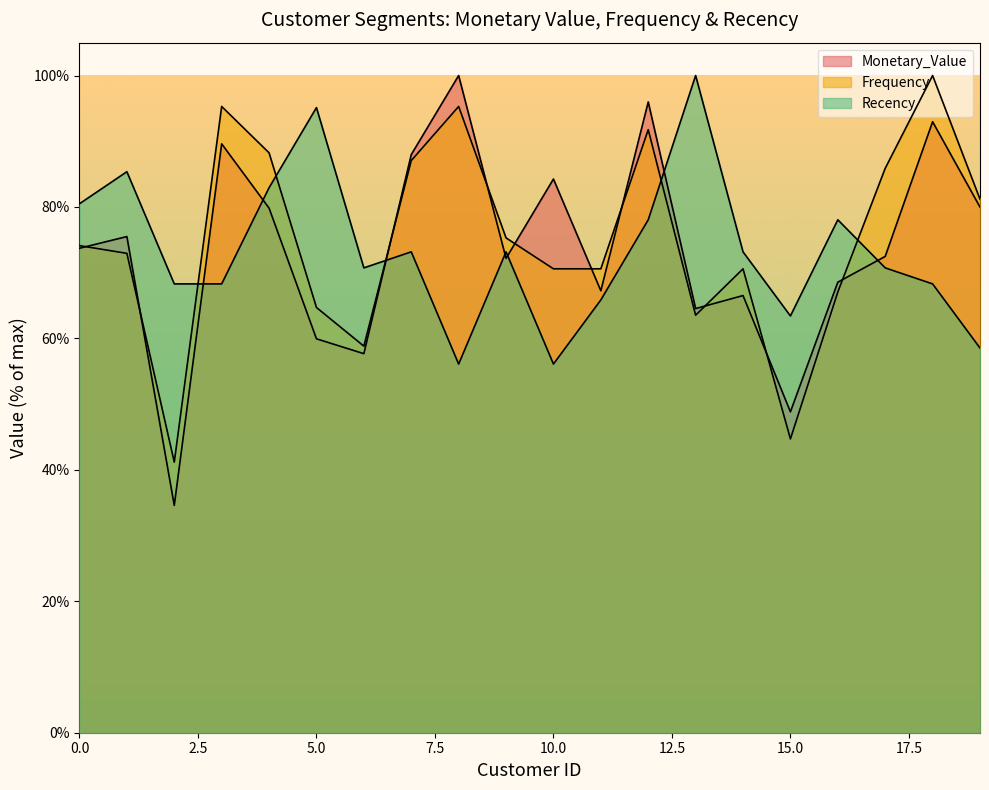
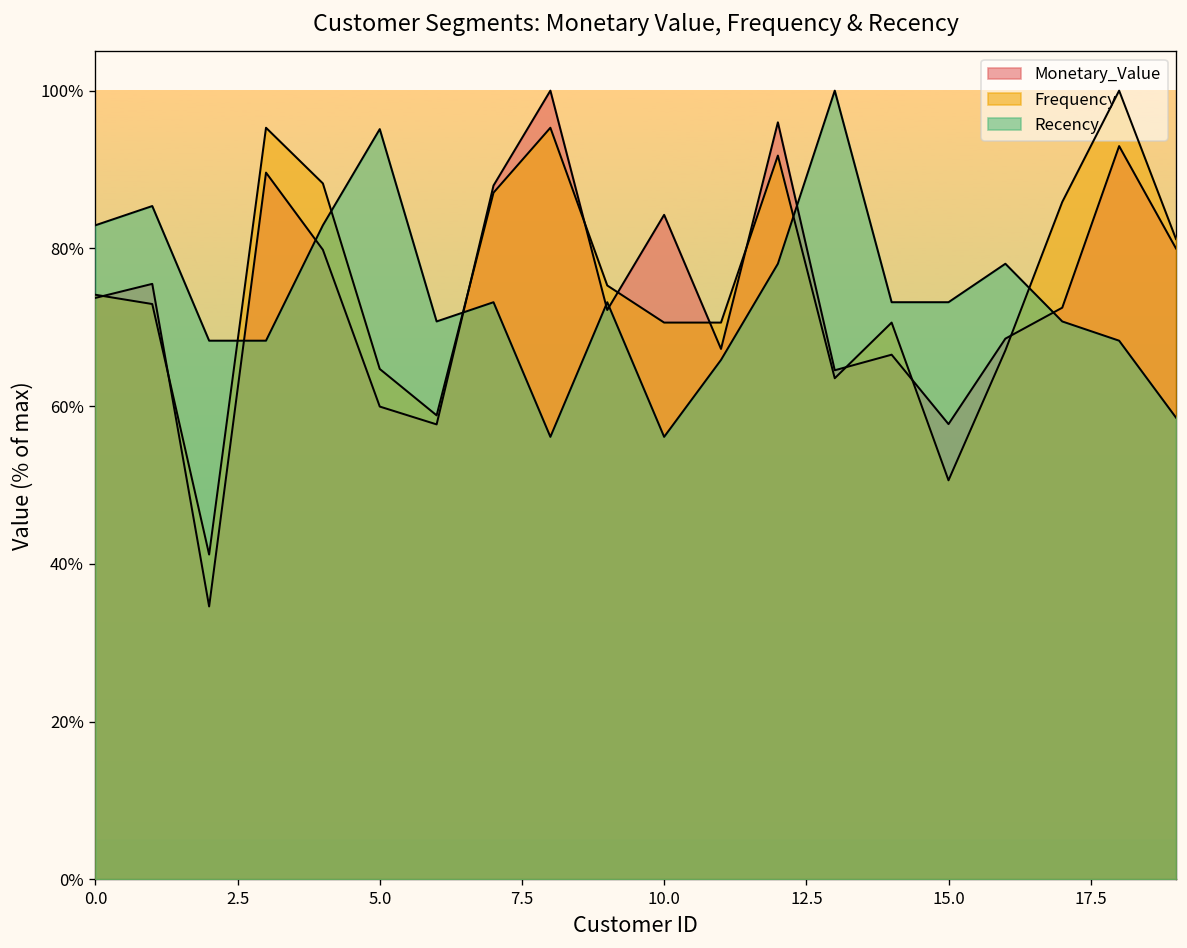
Recency, 0.0: 80% -> 83%
Monetary_Value, 15.0: 49% -> 58%
Frequency, 15.0: 45% -> 51%
Recency, 15.0: 63% -> 73%
